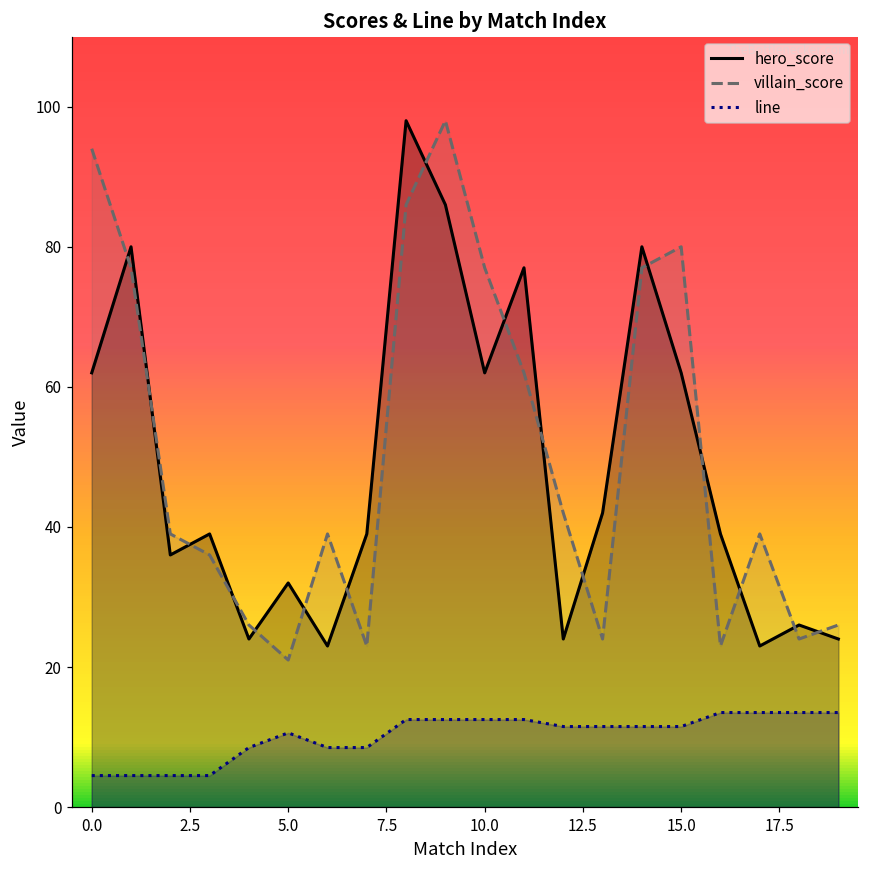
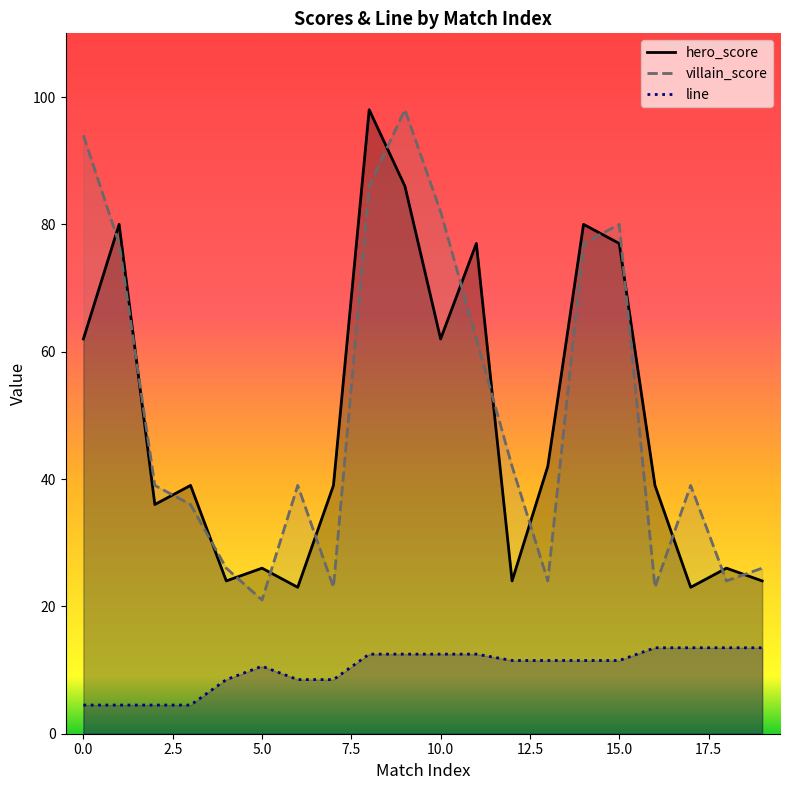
hero_score, 5.0: 32 -> 26
villain_score, 10.0: 77 -> 82
hero_score, 15.0: 62 -> 77
